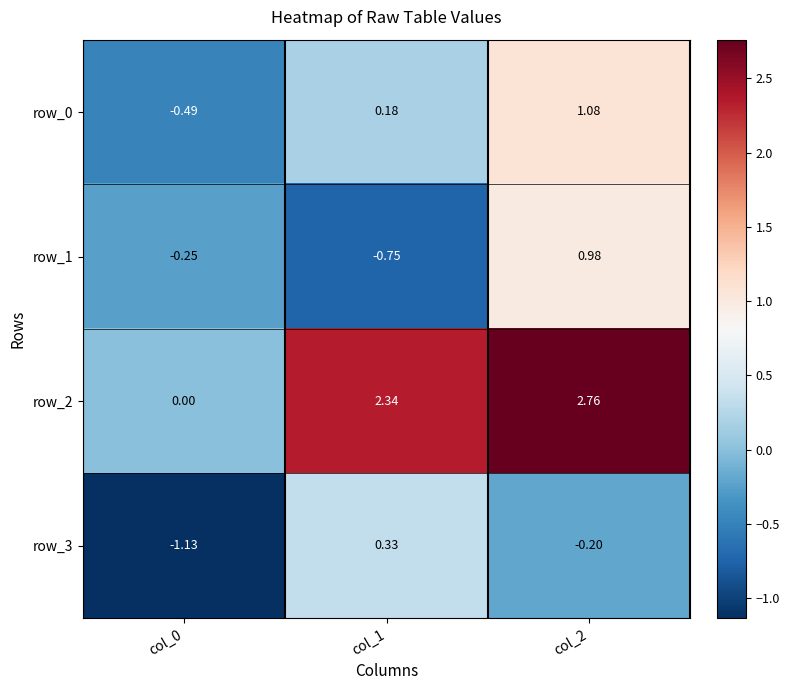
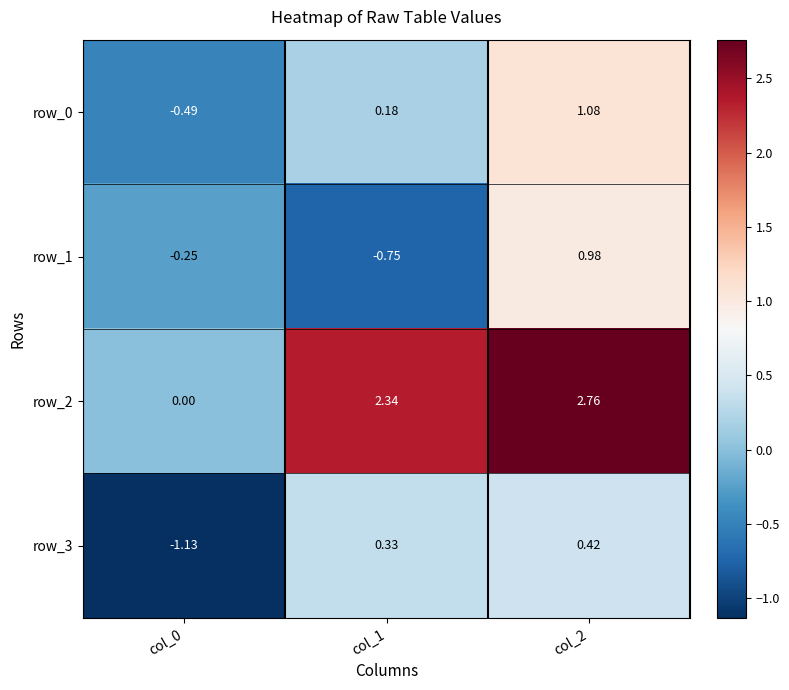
row_3, col_2: -0.20 -> 0.42
